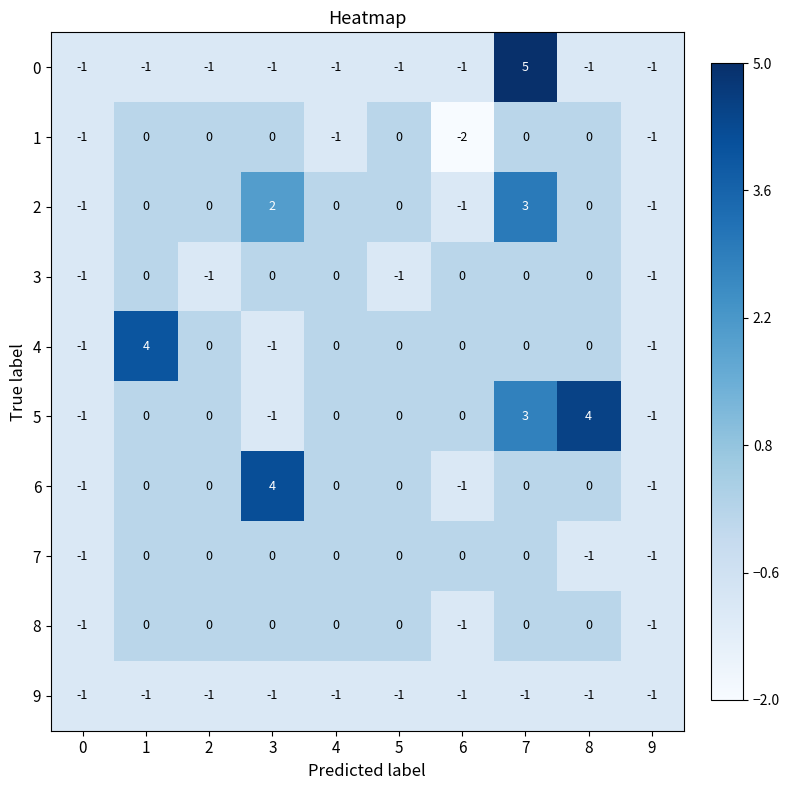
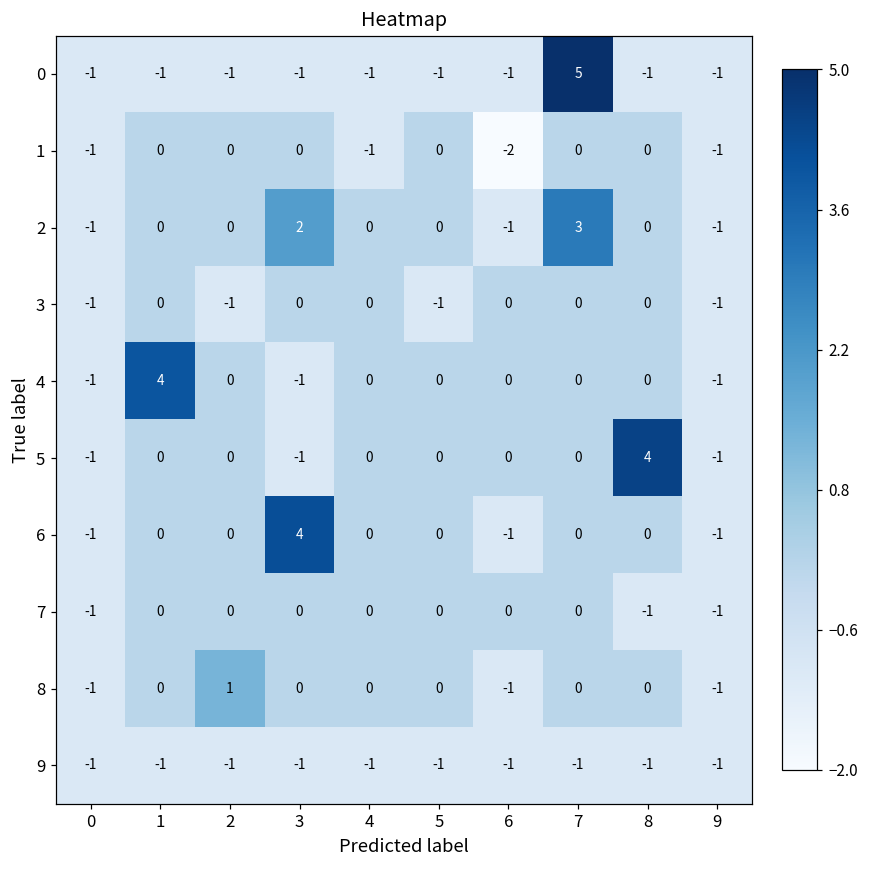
5, 7: 3 -> 0
8, 2: 0 -> 1
